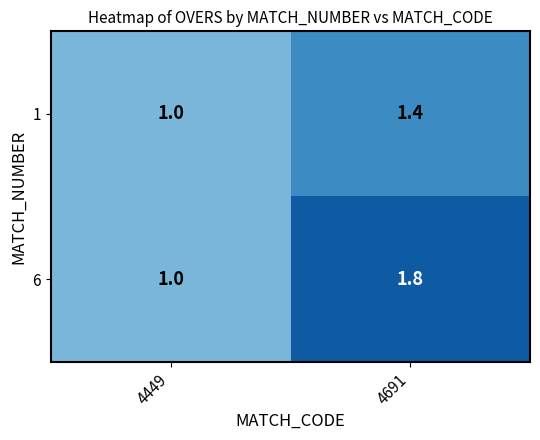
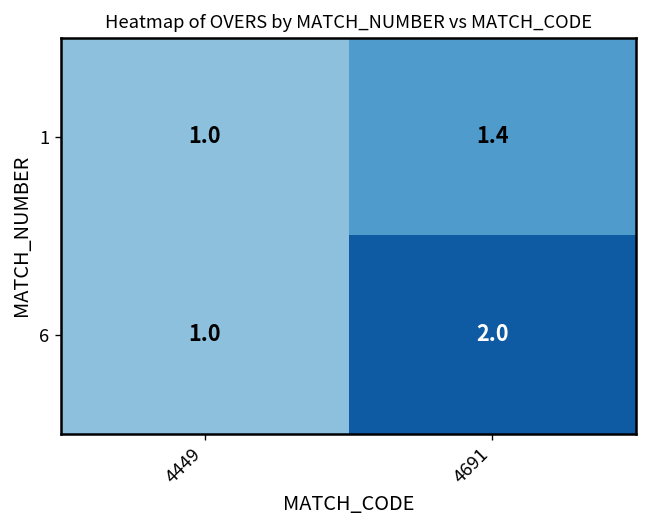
6, 4691: 1.8 -> 2.0
